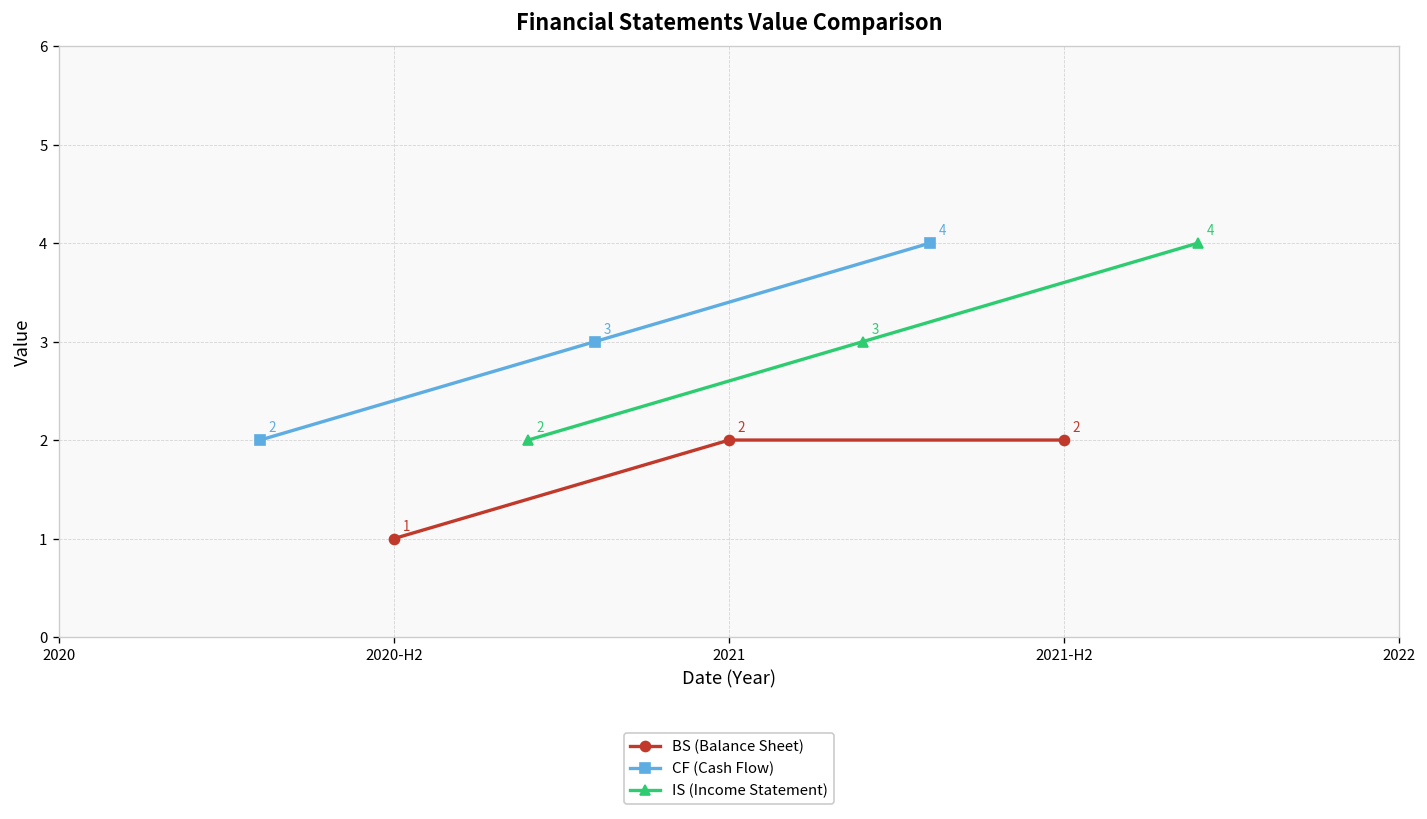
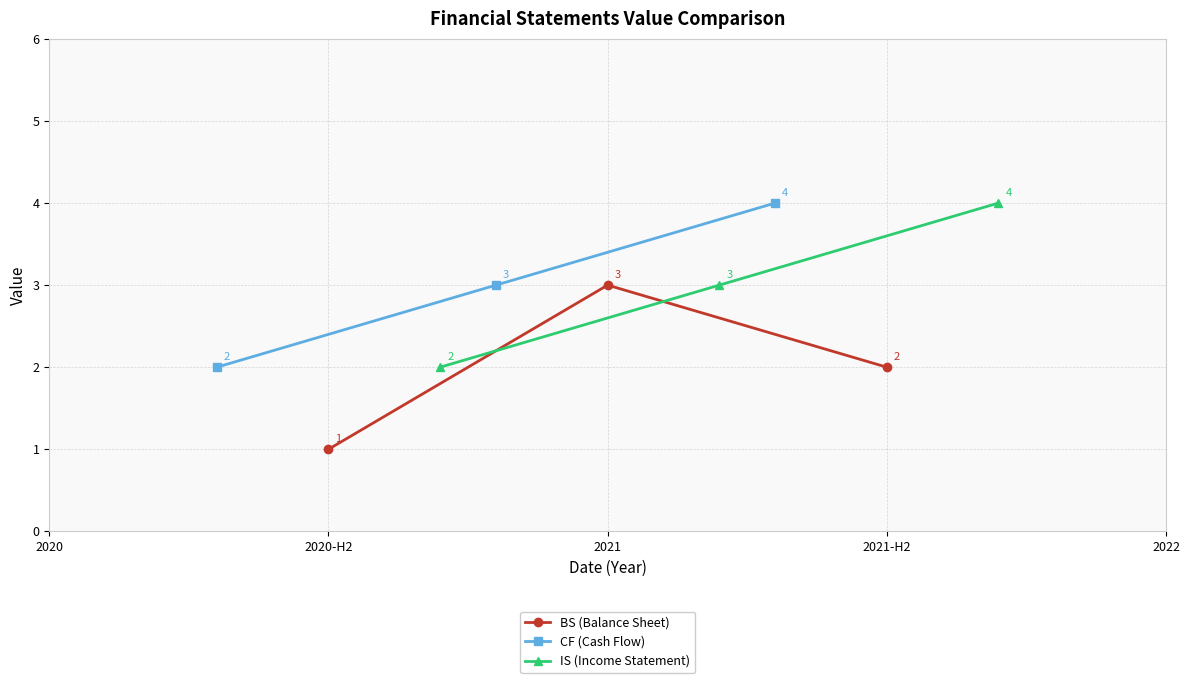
BS (Balance Sheet), 2021: 2 -> 3
